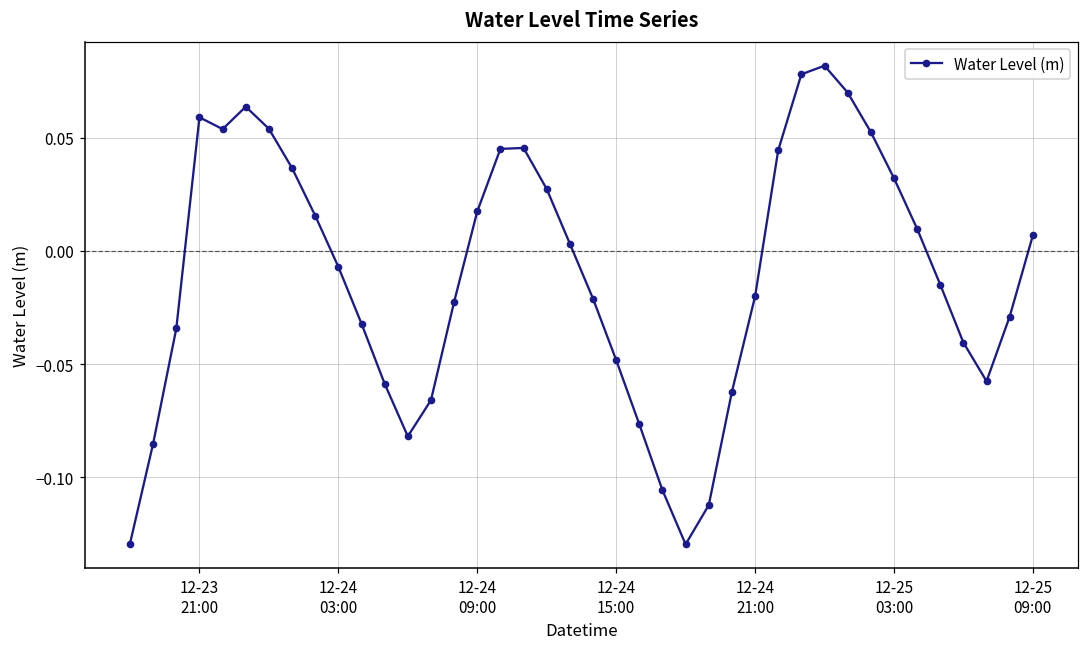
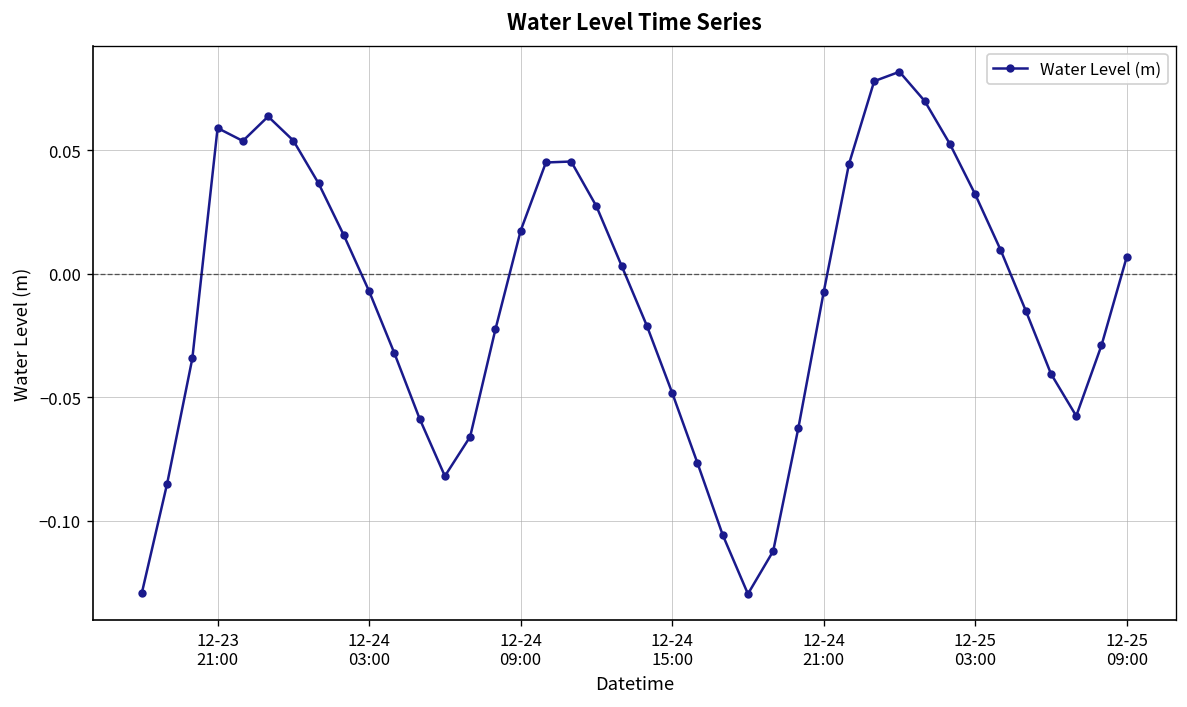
12-24 21:00: -0.020 -> -0.007
